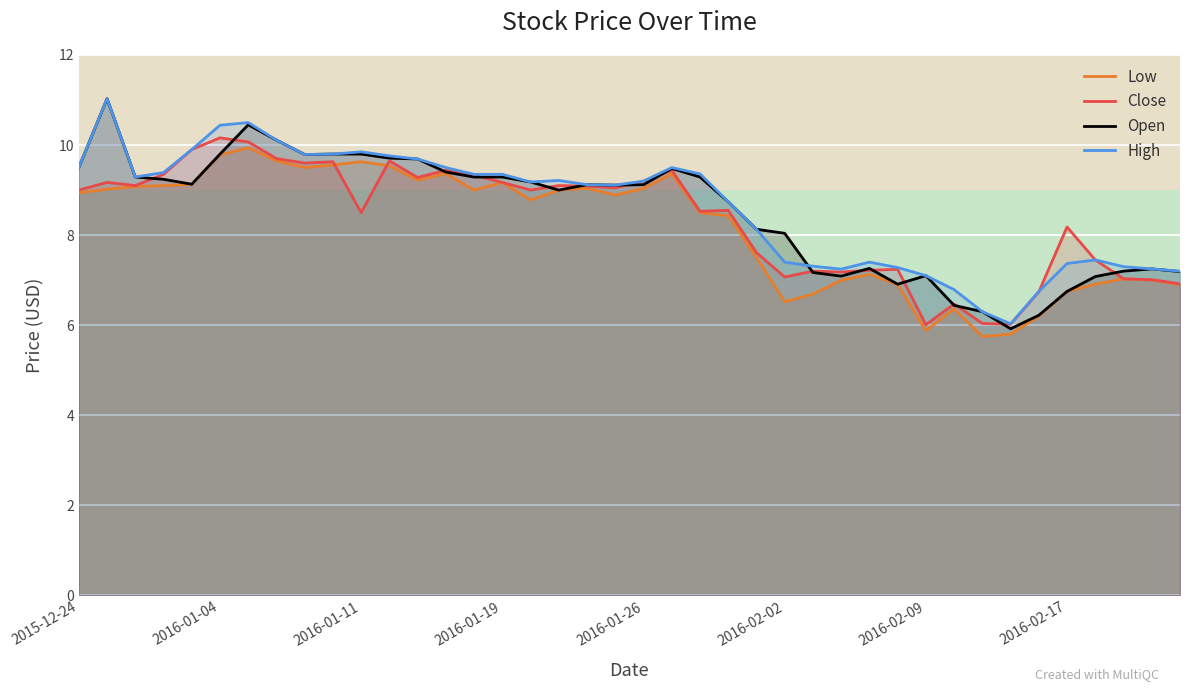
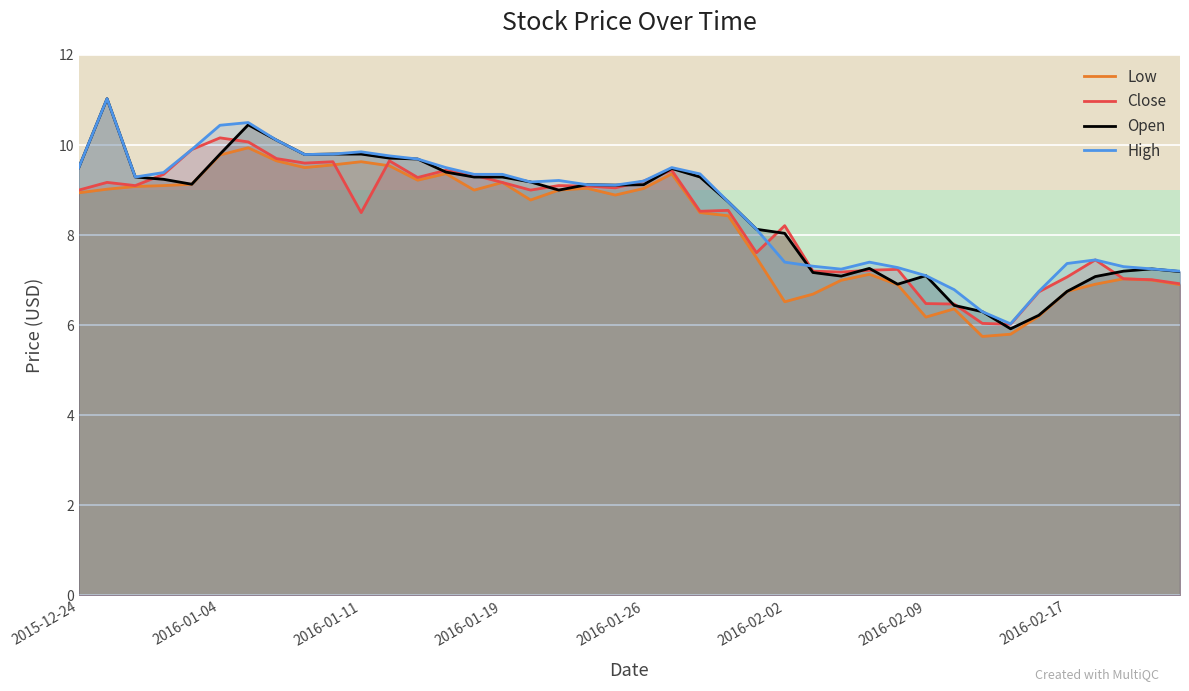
Close, 2016-02-02: 7.1 -> 8.2
Low, 2016-02-09: 5.9 -> 6.2
Close, 2016-02-09: 6.0 -> 6.5
Close, 2016-02-17: 8.2 -> 7.1
